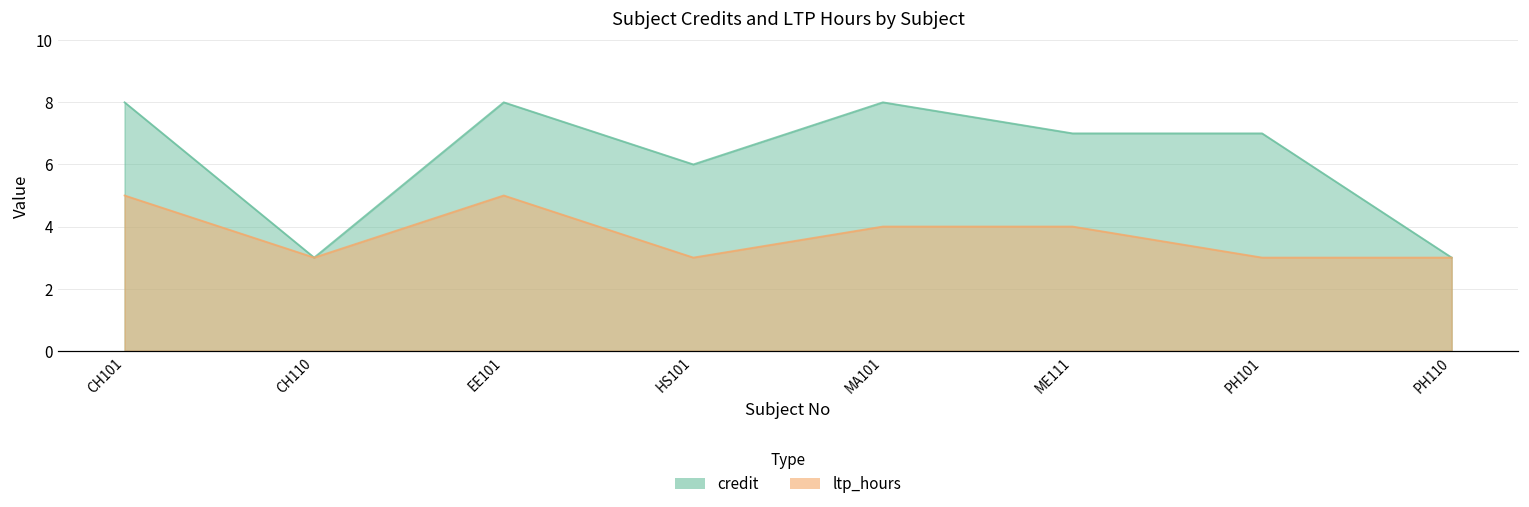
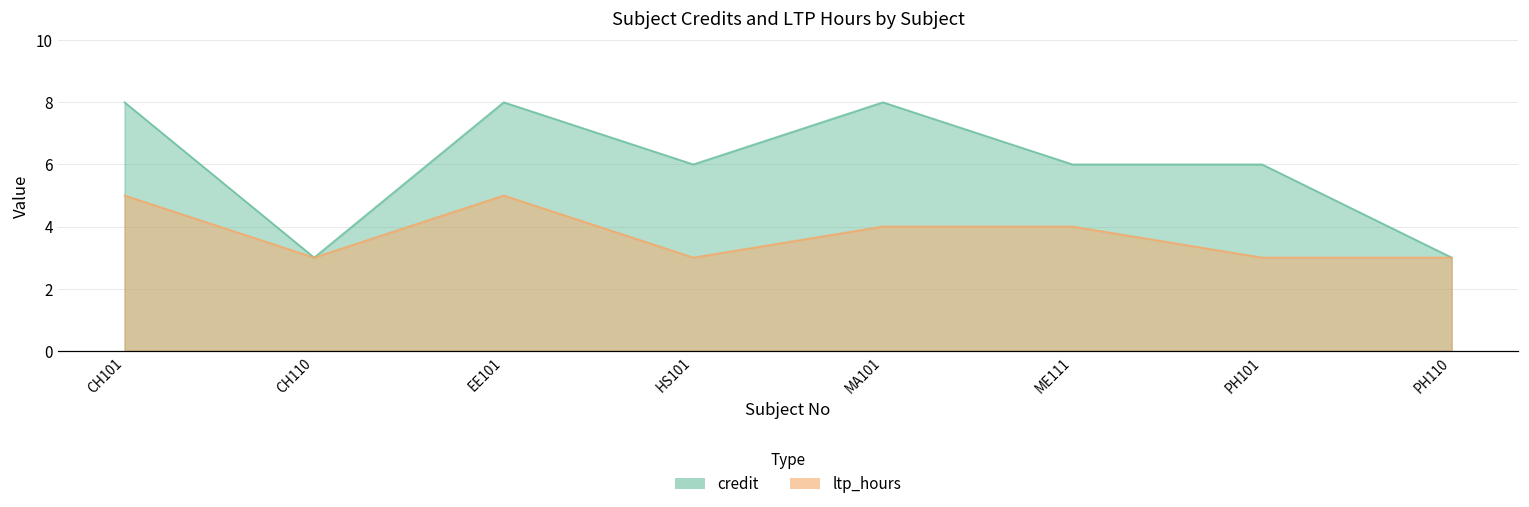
credit, ME111: 7 -> 6
credit, PH101: 7 -> 6
